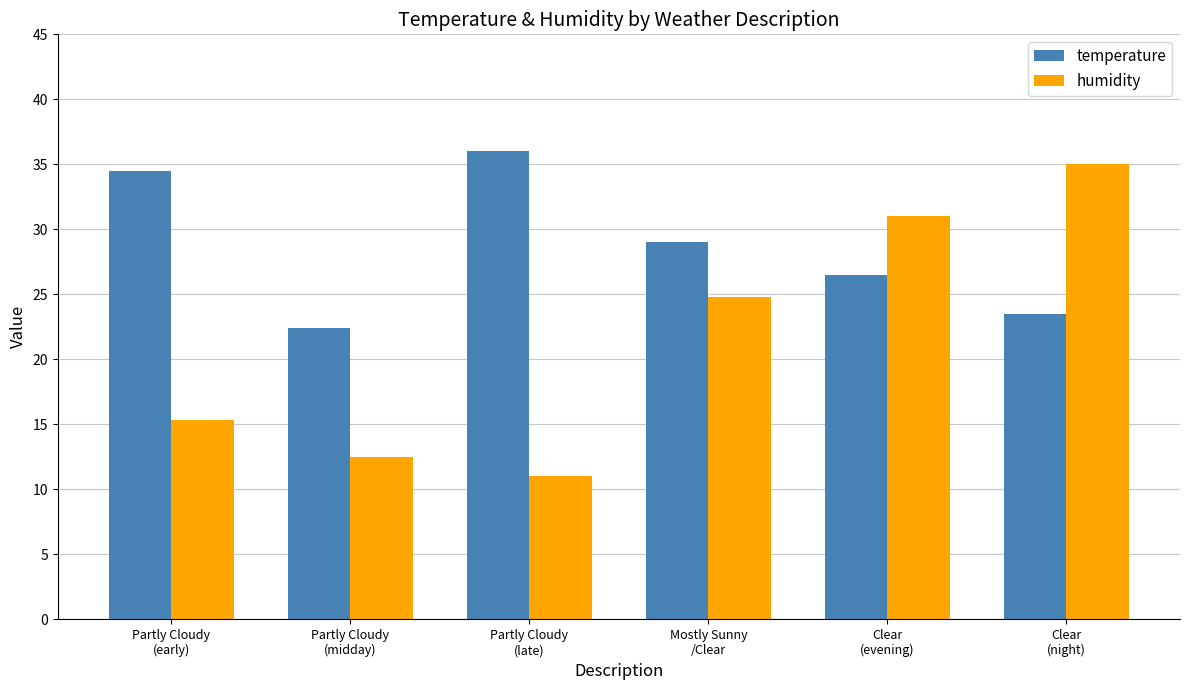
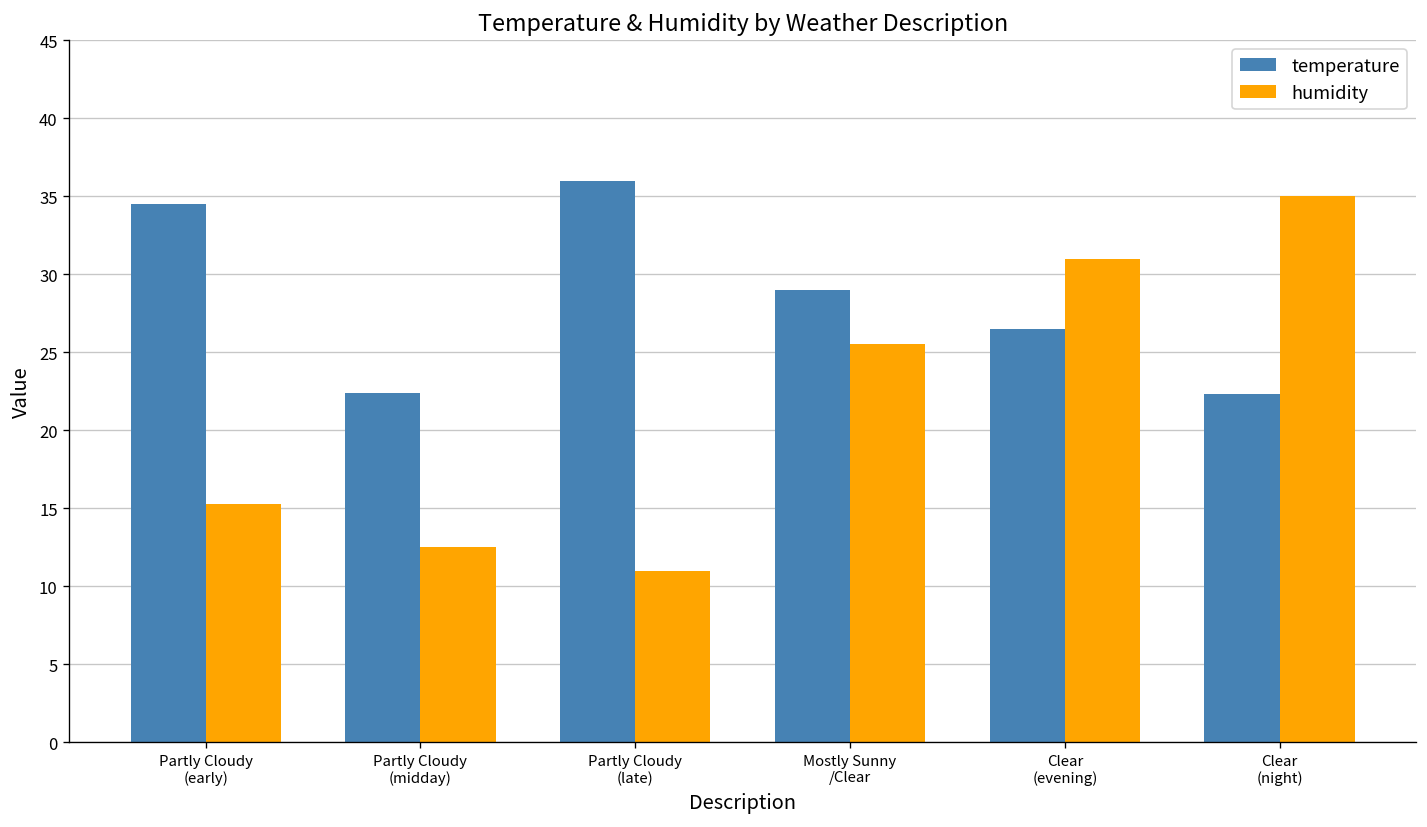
humidity, Mostly Sunny /Clear: 24.8 -> 25.5
temperature, Clear (night): 23.5 -> 22.3
